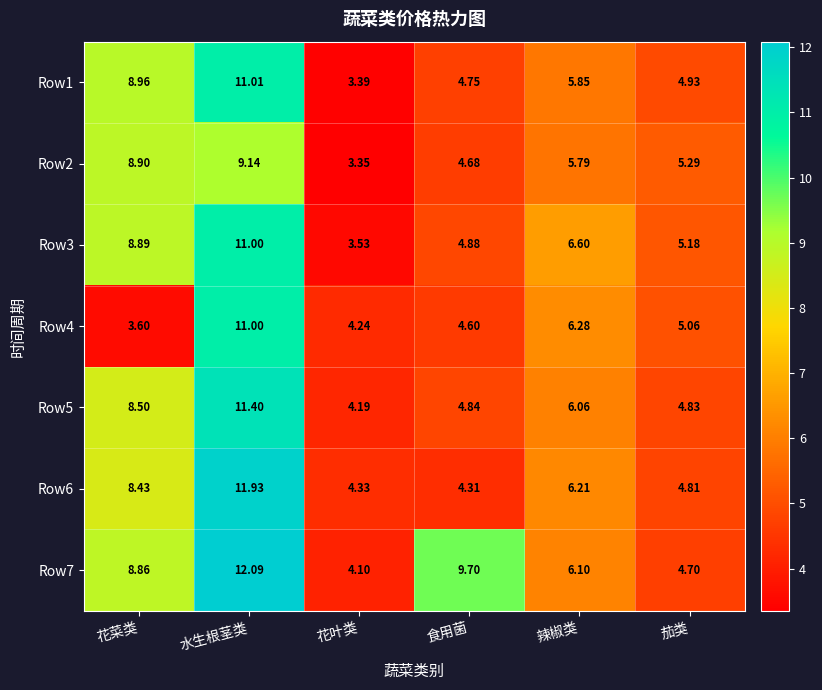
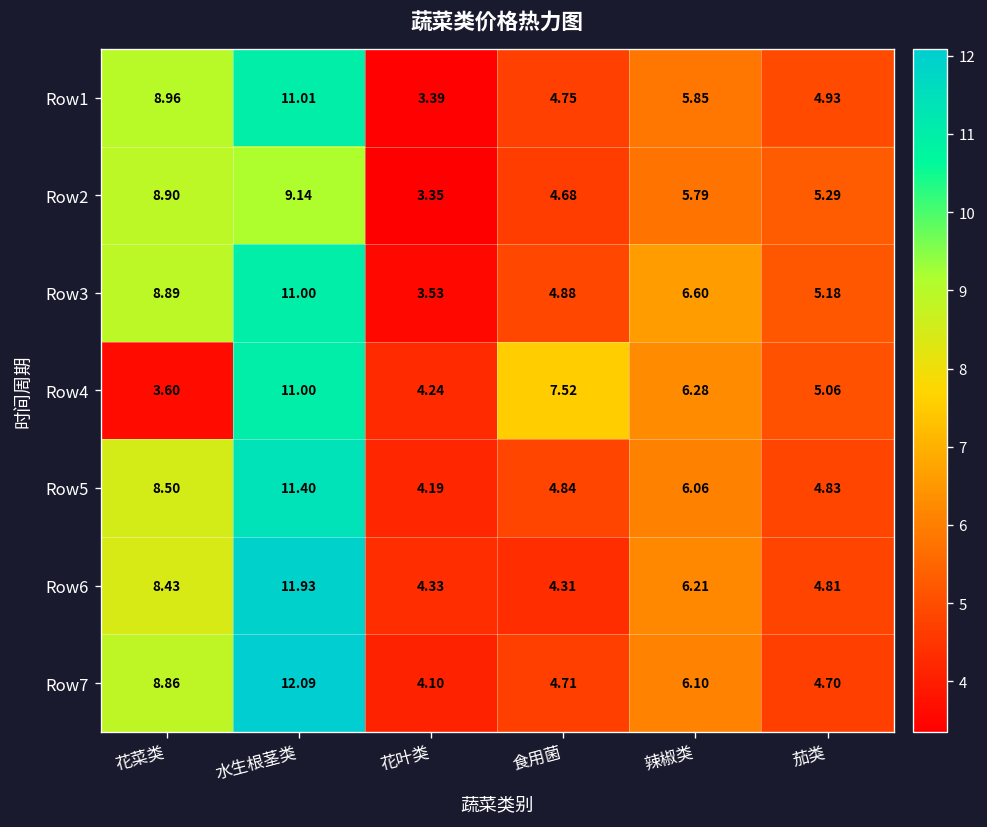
Row4, 食用菌: 4.60 -> 7.52
Row7, 食用菌: 9.70 -> 4.71
